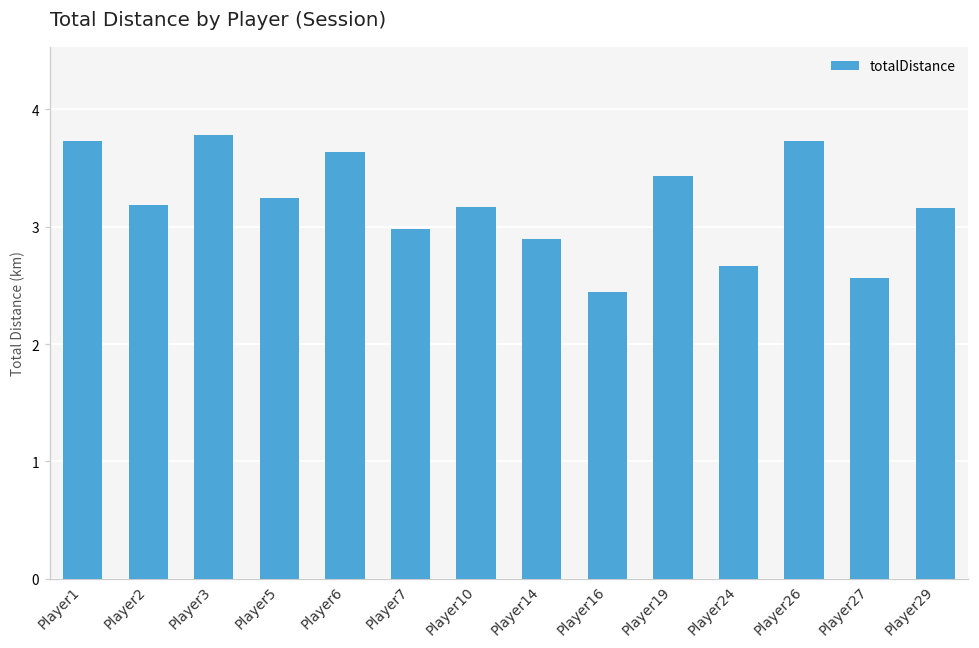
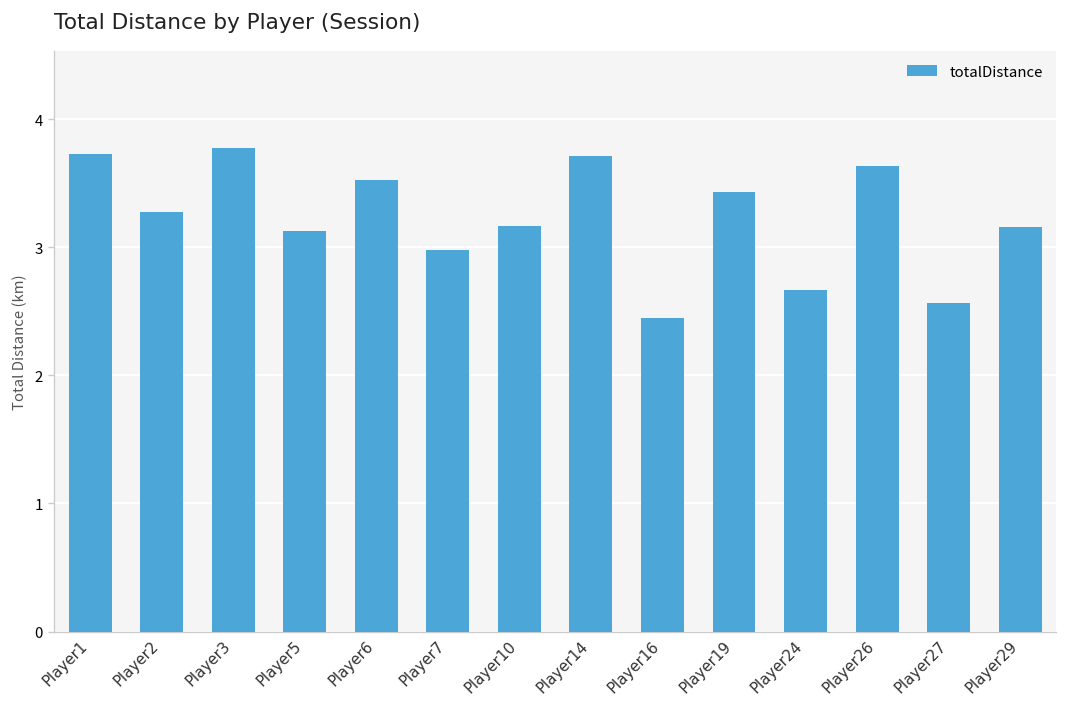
Player2: 3.18 -> 3.27
Player5: 3.24 -> 3.13
Player6: 3.63 -> 3.52
Player14: 2.89 -> 3.72
Player26: 3.73 -> 3.64
